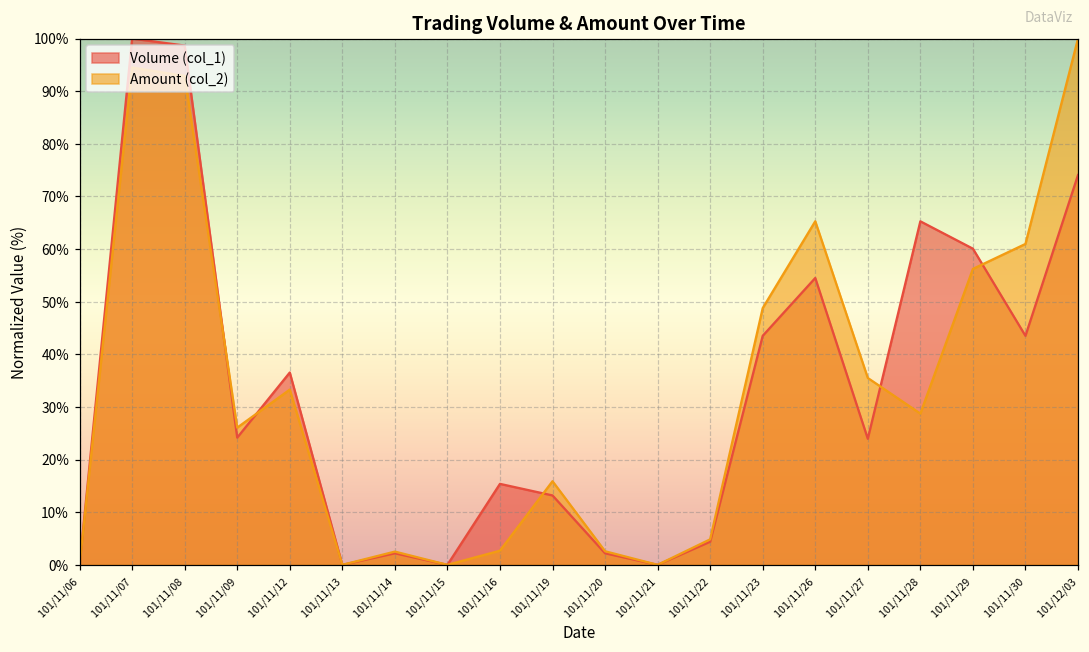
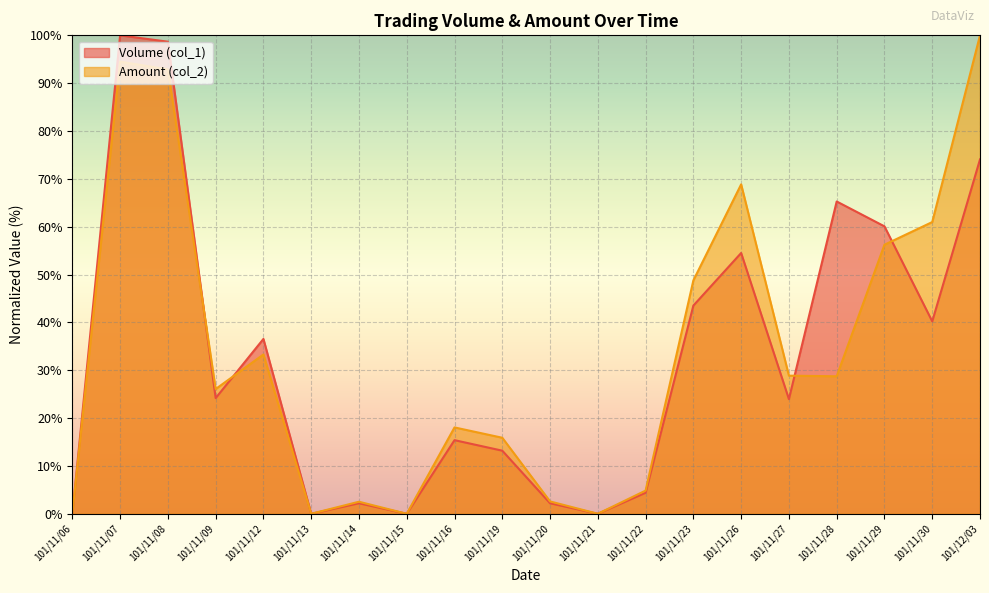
Amount (col_2), 101/11/16: 3% -> 18%
Amount (col_2), 101/11/26: 65% -> 69%
Amount (col_2), 101/11/27: 36% -> 29%
Volume (col_1), 101/11/30: 44% -> 40%
